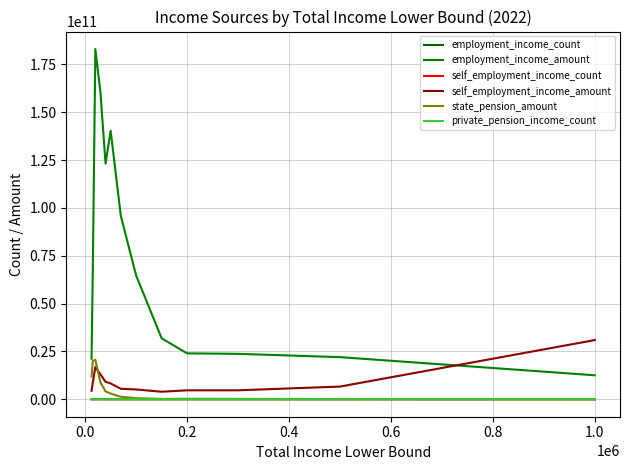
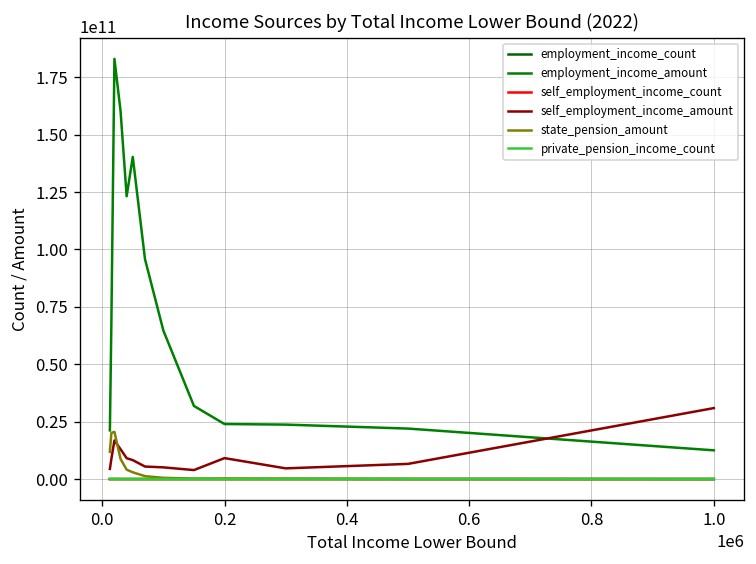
self_employment_income_amount, 0.2: 5000000000 -> 9000000000
